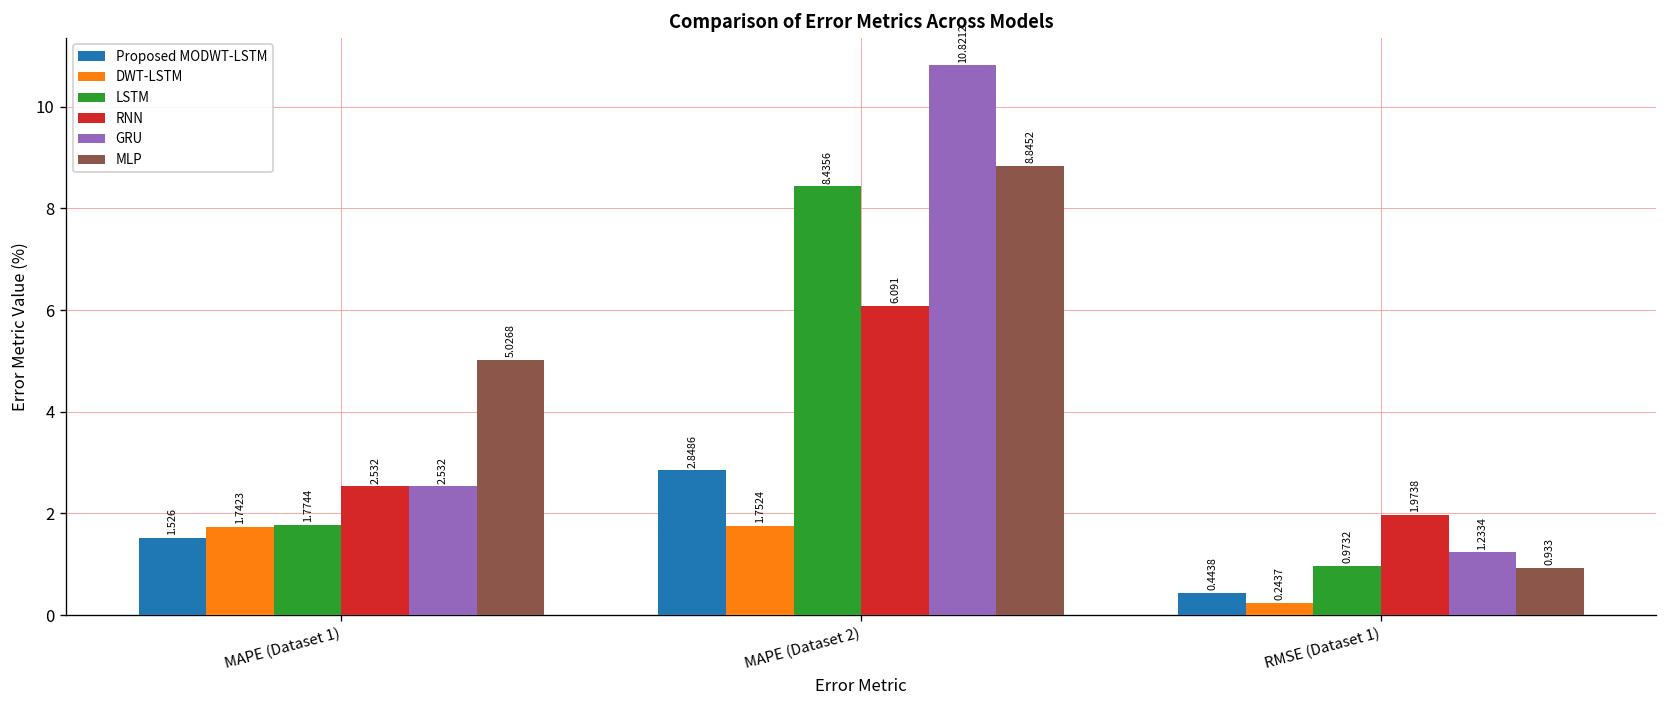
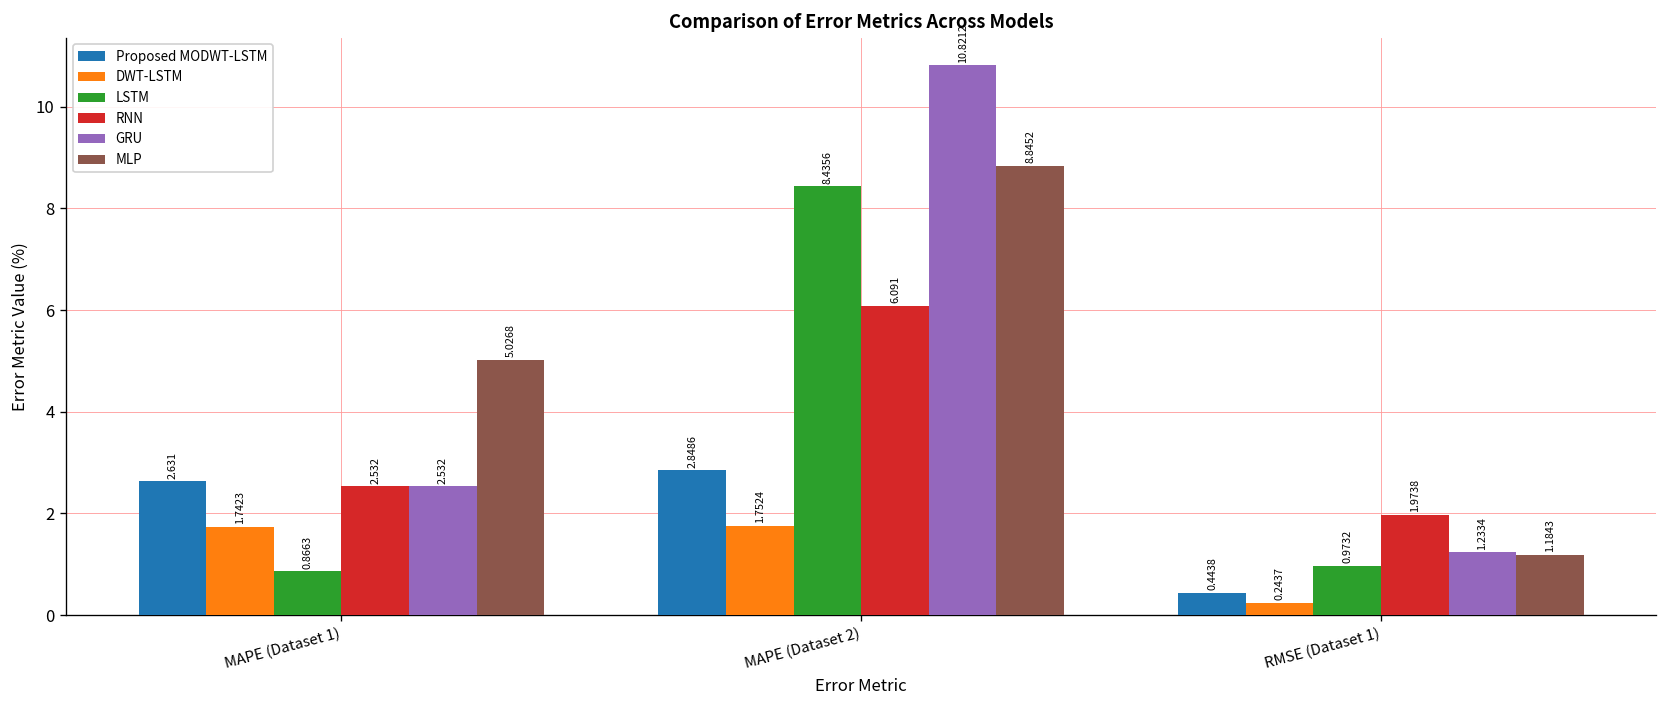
Proposed MODWT-LSTM, MAPE (Dataset 1): 1.526 -> 2.631
LSTM, MAPE (Dataset 1): 1.7744 -> 0.8663
MLP, RMSE (Dataset 1): 0.933 -> 1.1843
